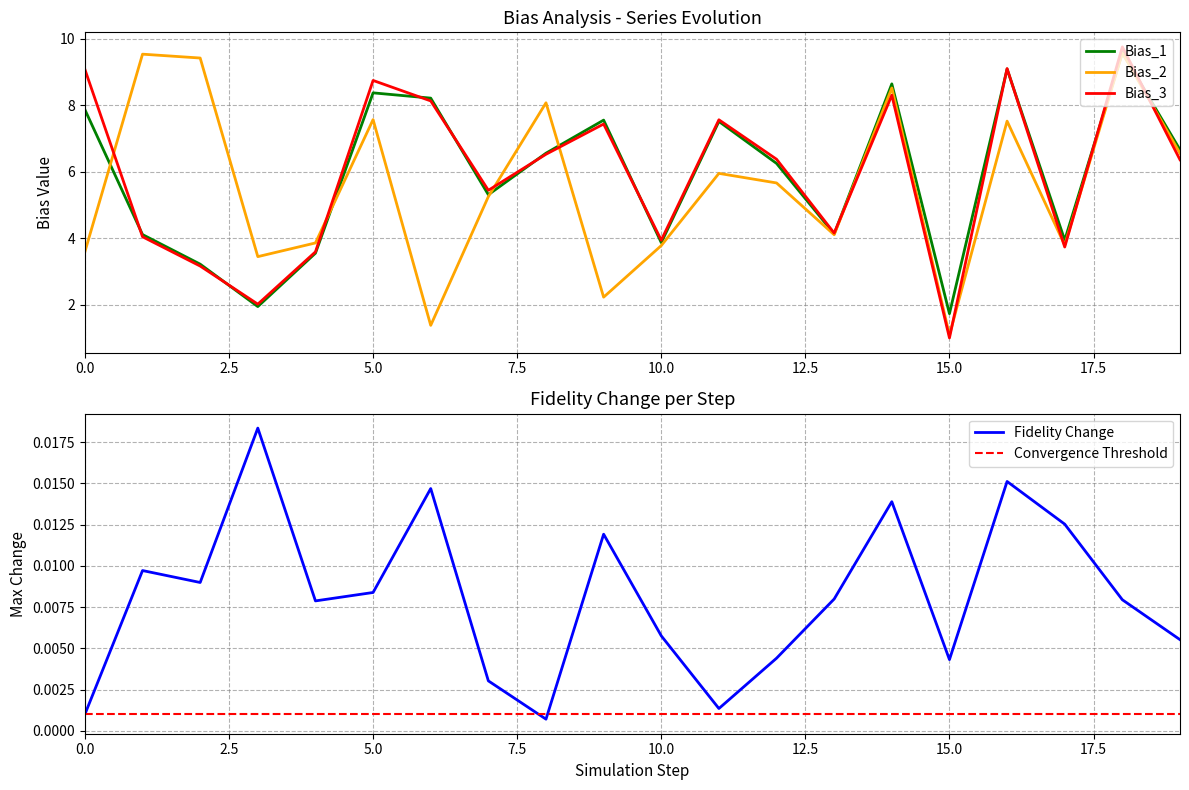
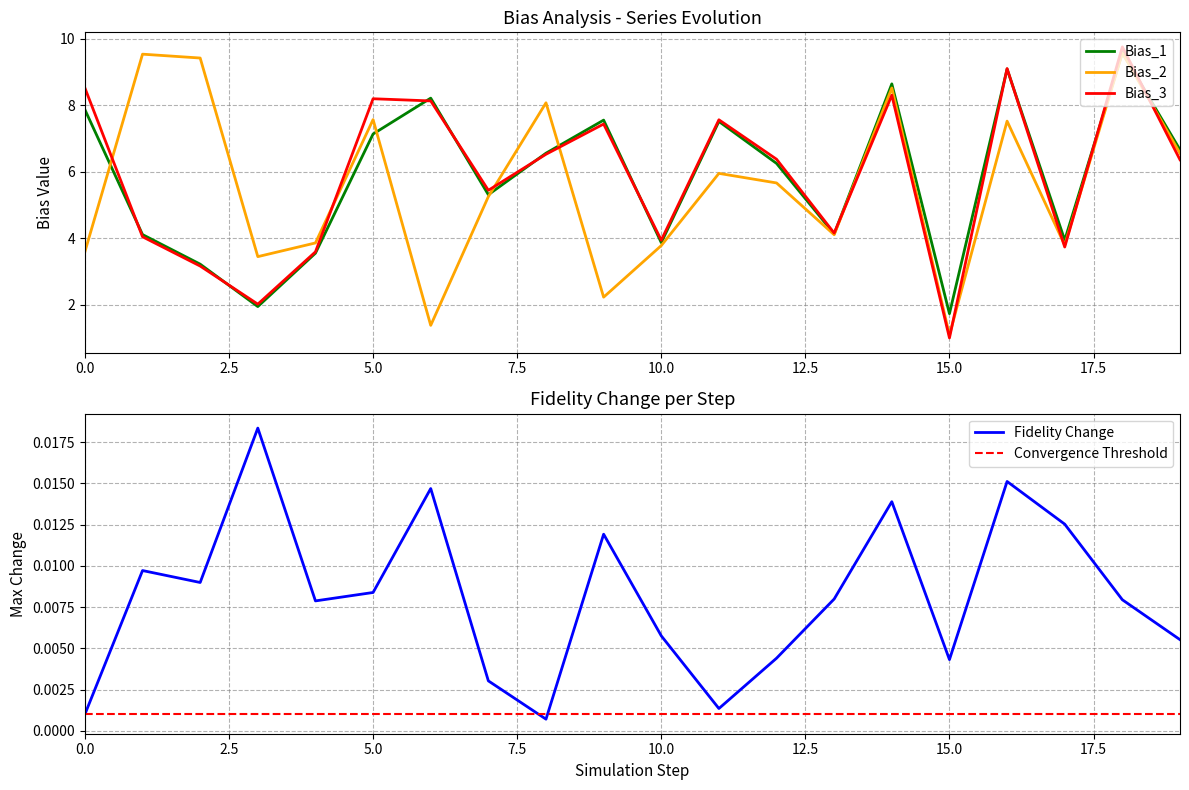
Bias Analysis - Series Evolution, Bias_3, 0.0: 9.1 -> 8.5
Bias Analysis - Series Evolution, Bias_1, 5.0: 8.4 -> 7.1
Bias Analysis - Series Evolution, Bias_3, 5.0: 8.7 -> 8.2
